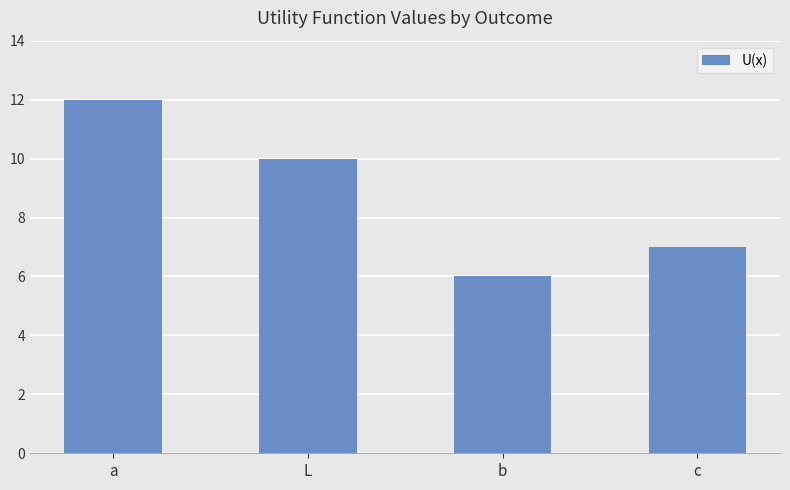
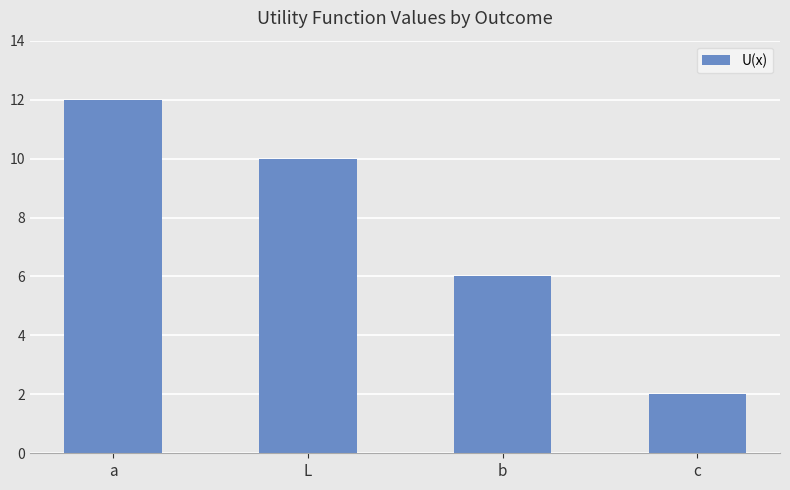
c: 7 -> 2
